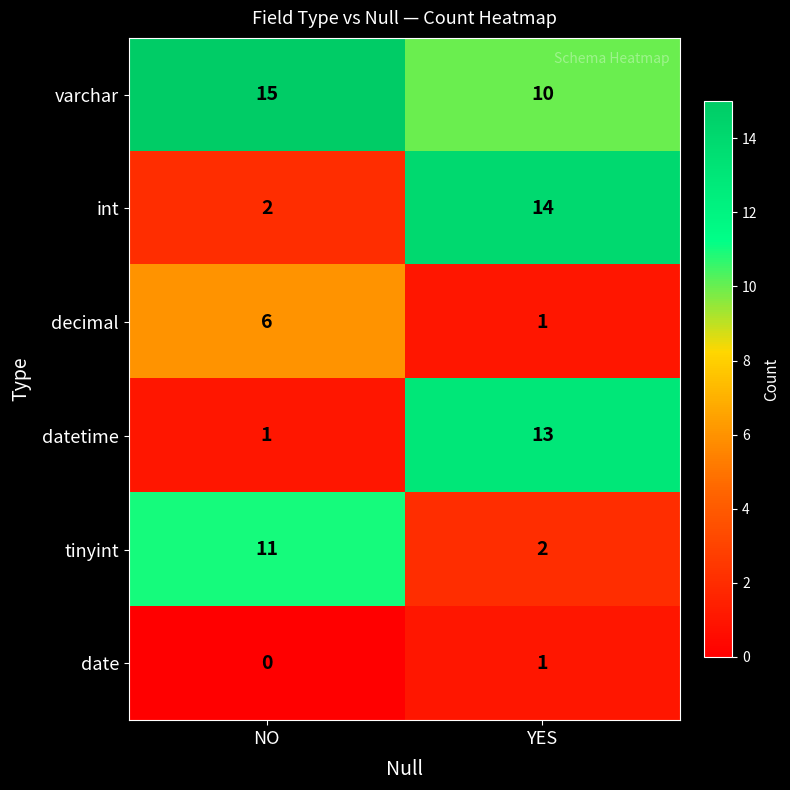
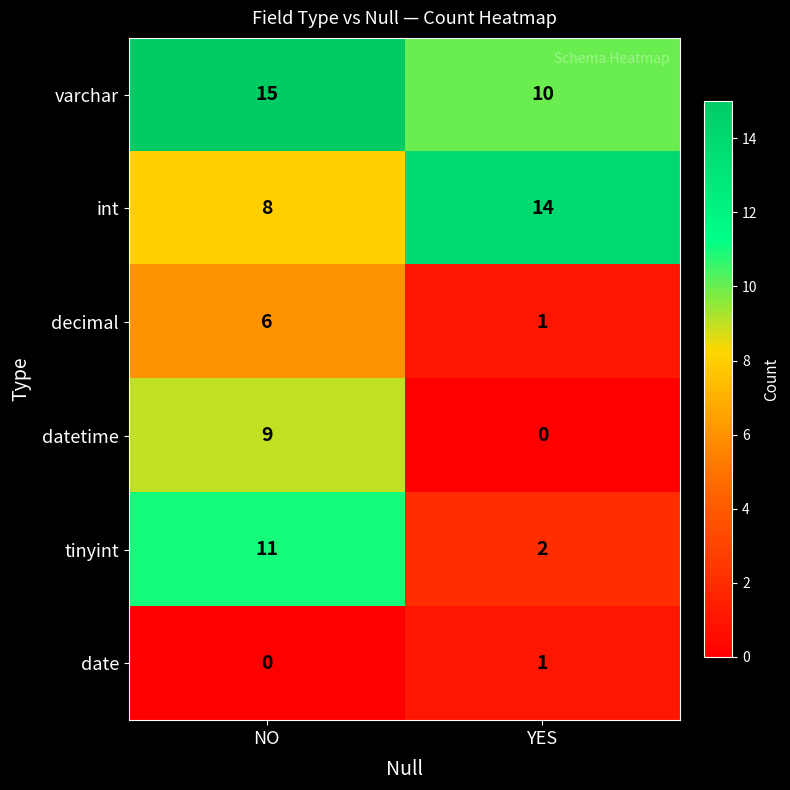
int, NO: 2 -> 8
datetime, NO: 1 -> 9
datetime, YES: 13 -> 0
